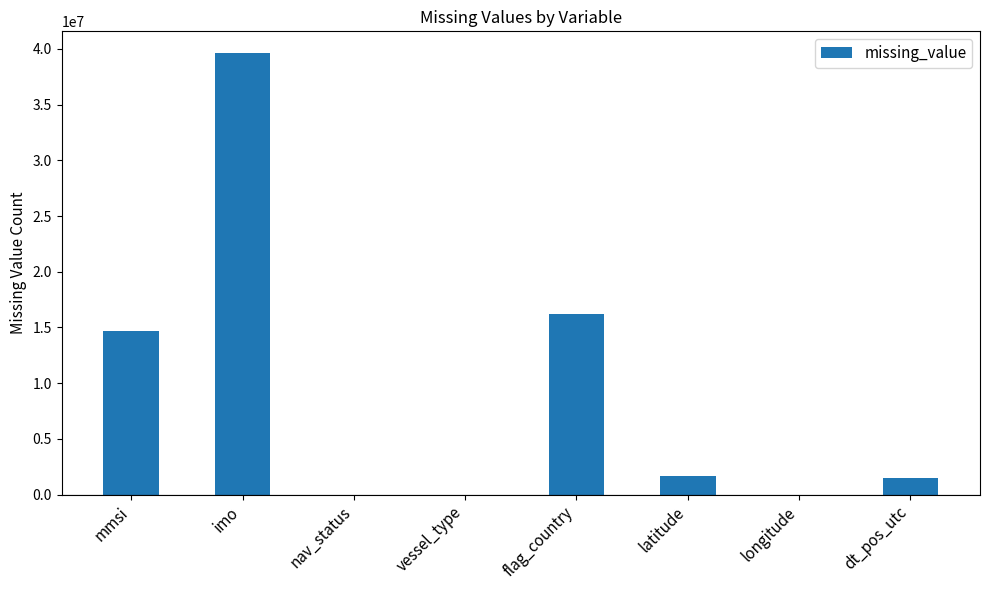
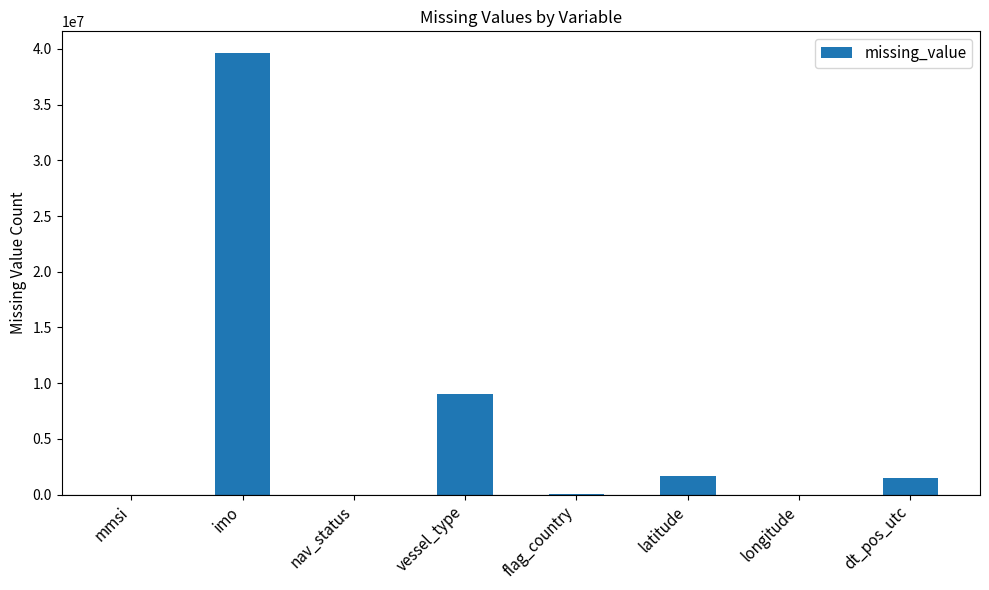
mmsi: 14700000 -> 0
vessel_type: 0 -> 9100000
flag_country: 16200000 -> 100000
